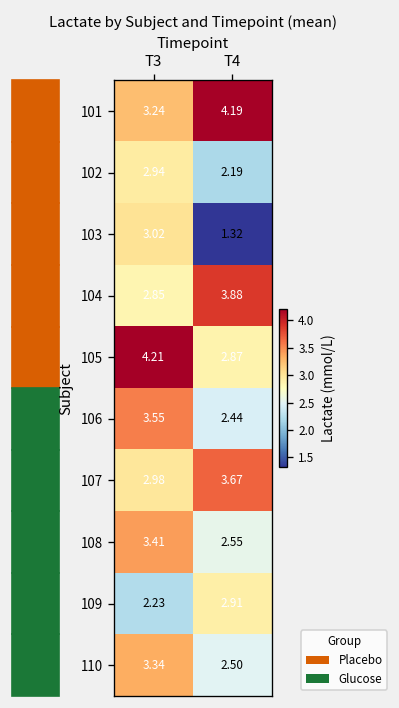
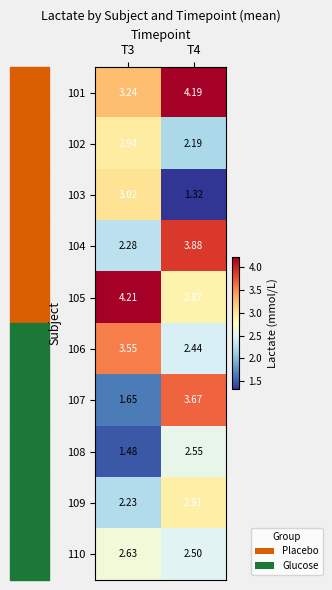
104, T3: 2.85 -> 2.28
107, T3: 2.98 -> 1.65
108, T3: 3.41 -> 1.48
110, T3: 3.34 -> 2.63
